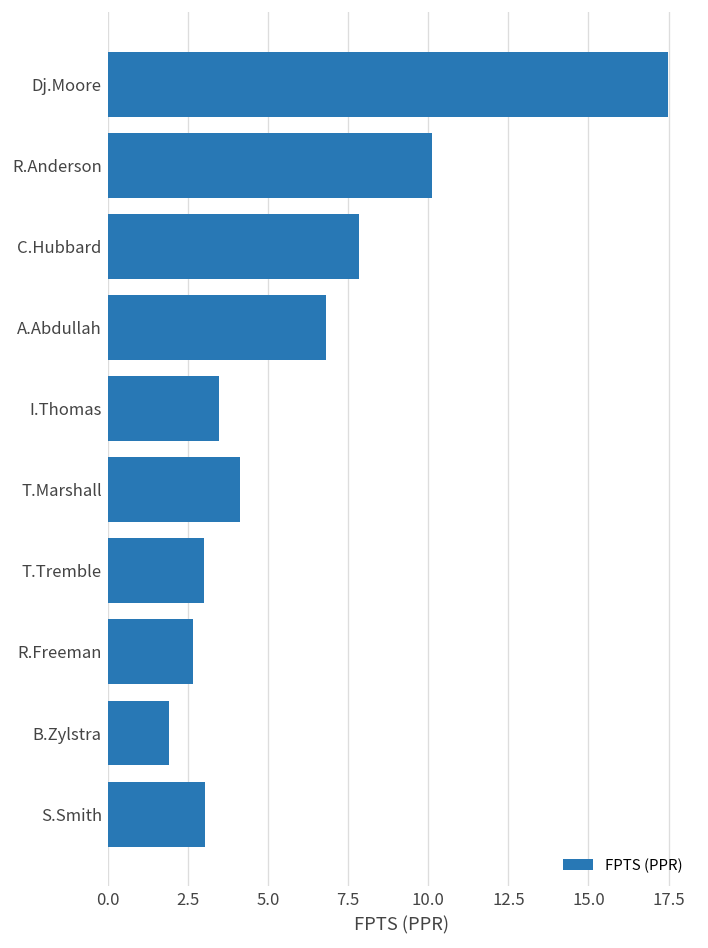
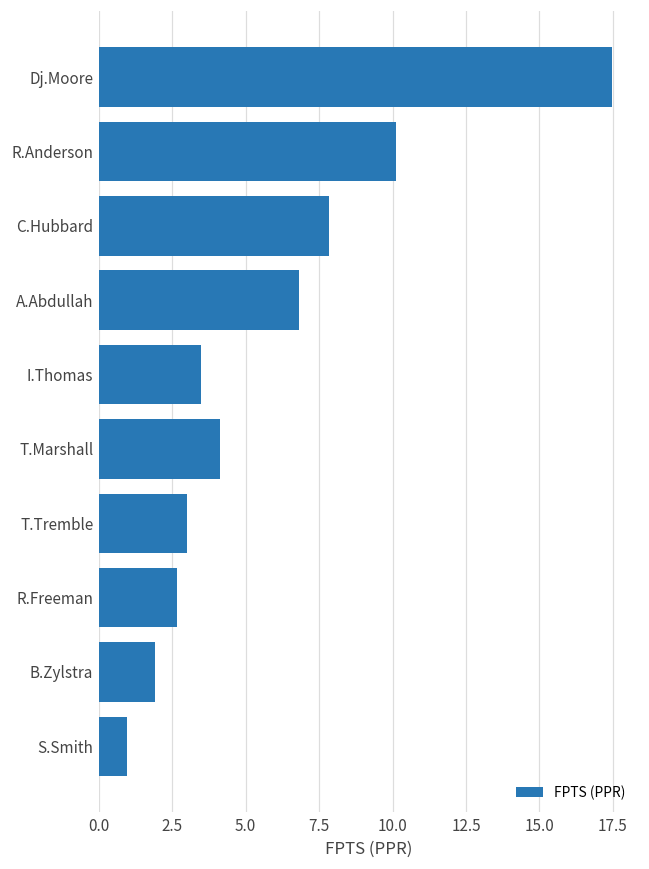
S.Smith: 3.0 -> 1.0
